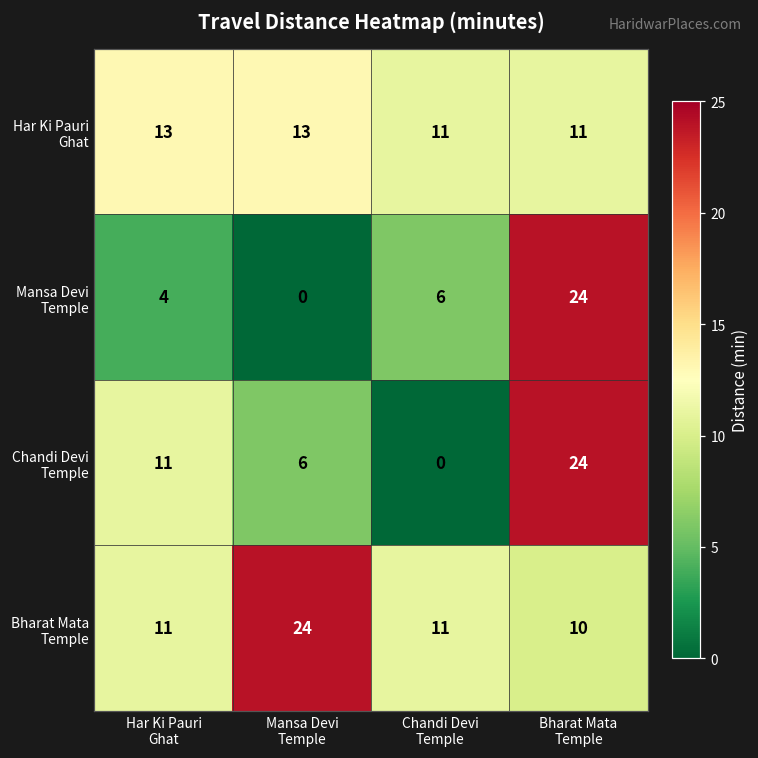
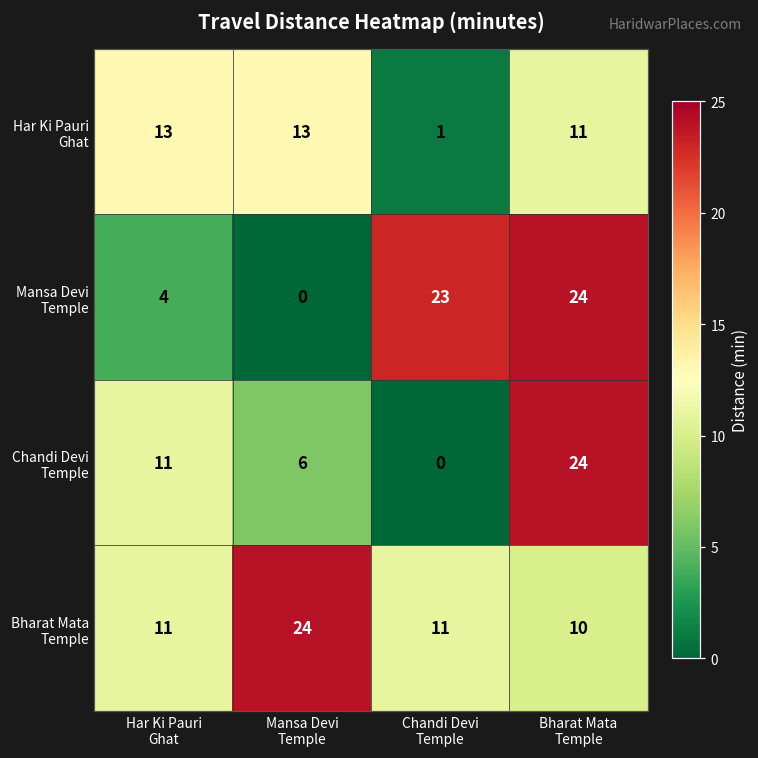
Har Ki Pauri Ghat, Chandi Devi Temple: 11 -> 1
Mansa Devi Temple, Chandi Devi Temple: 6 -> 23
